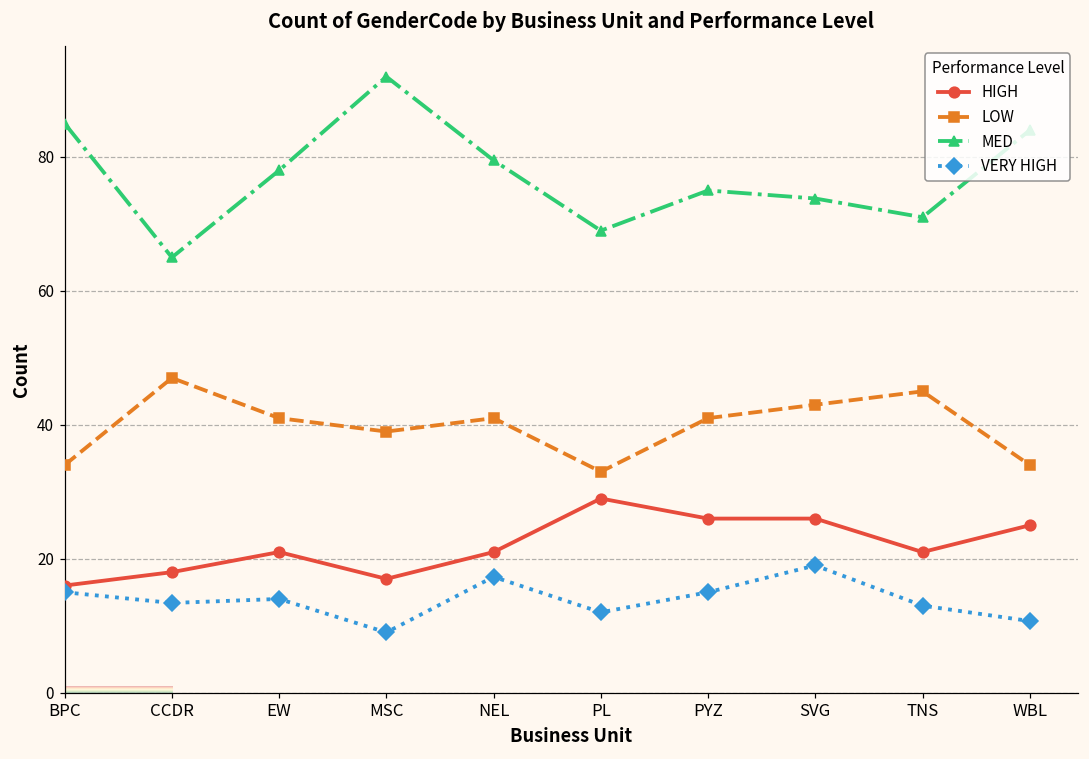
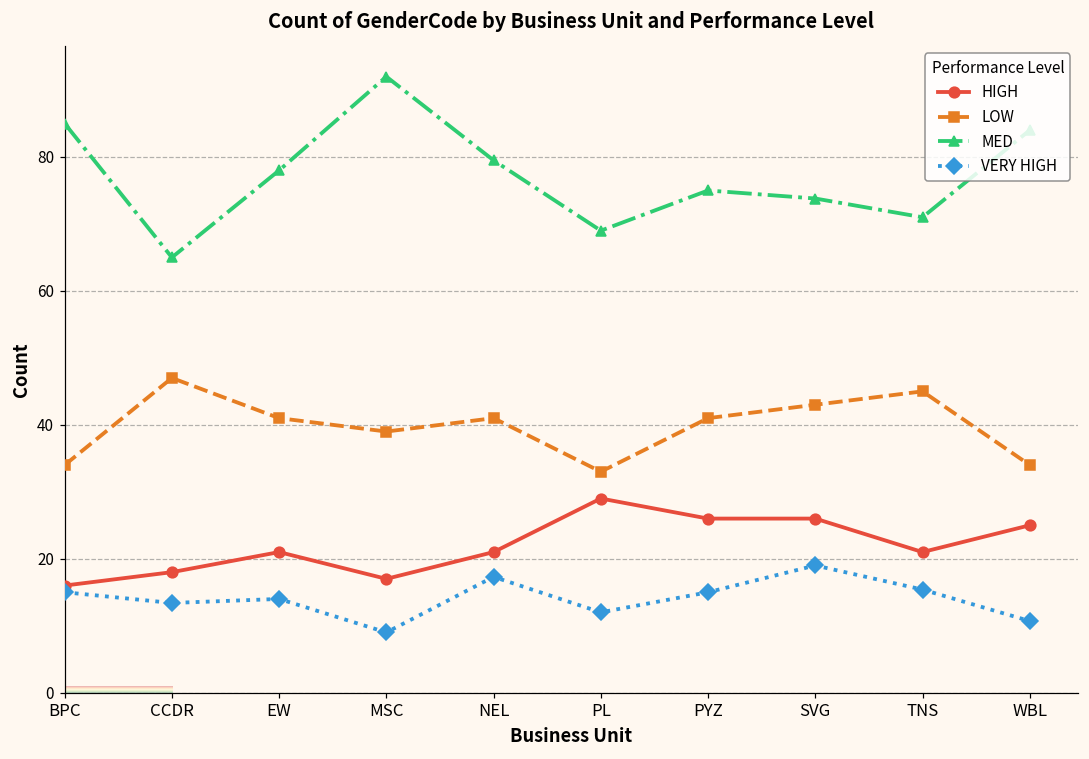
VERY HIGH, TNS: 13 -> 15
